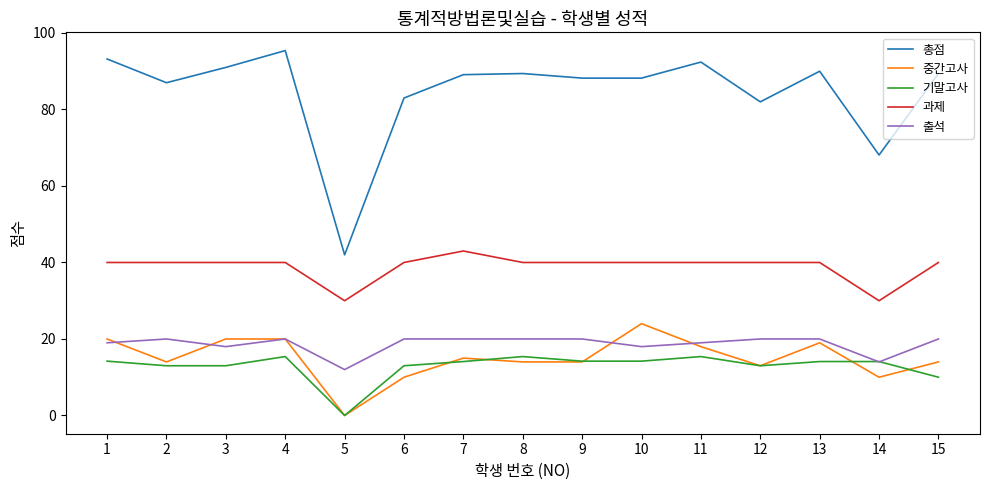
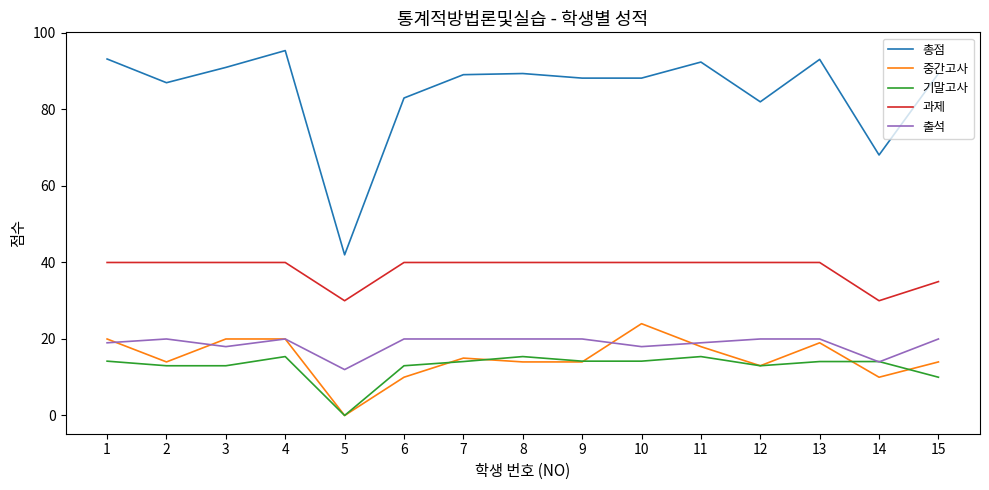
과제, 7: 43 -> 40
총점, 13: 90 -> 93
과제, 15: 40 -> 35
